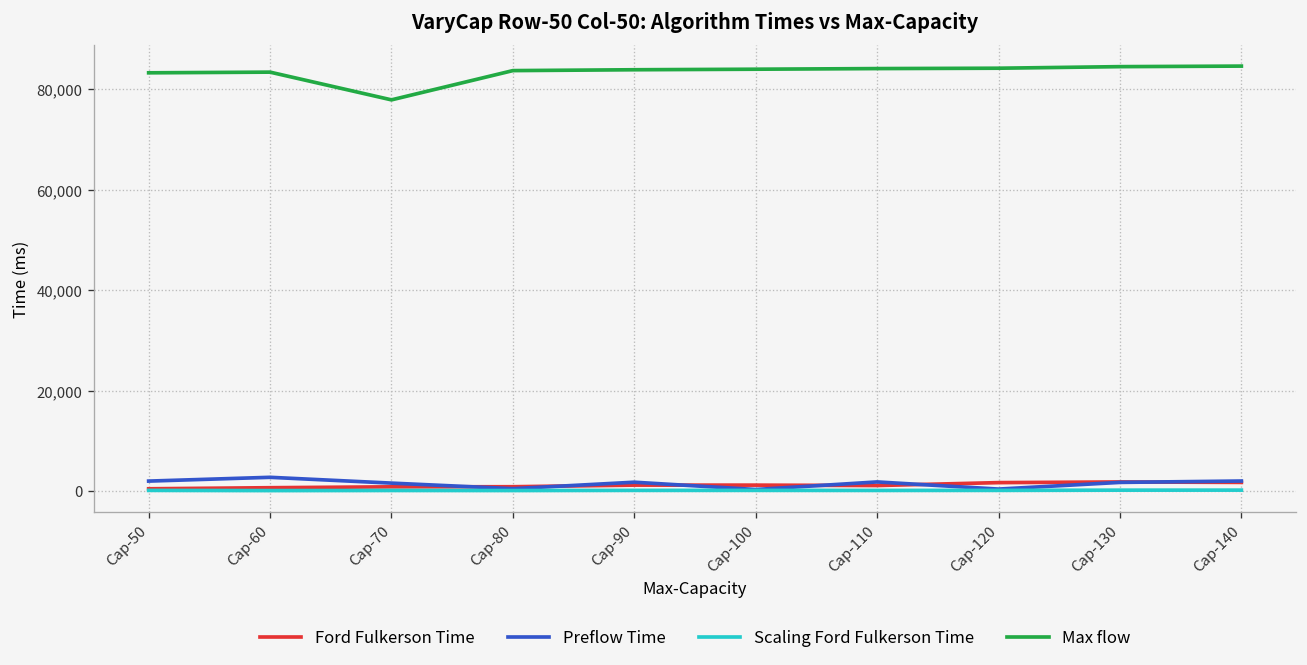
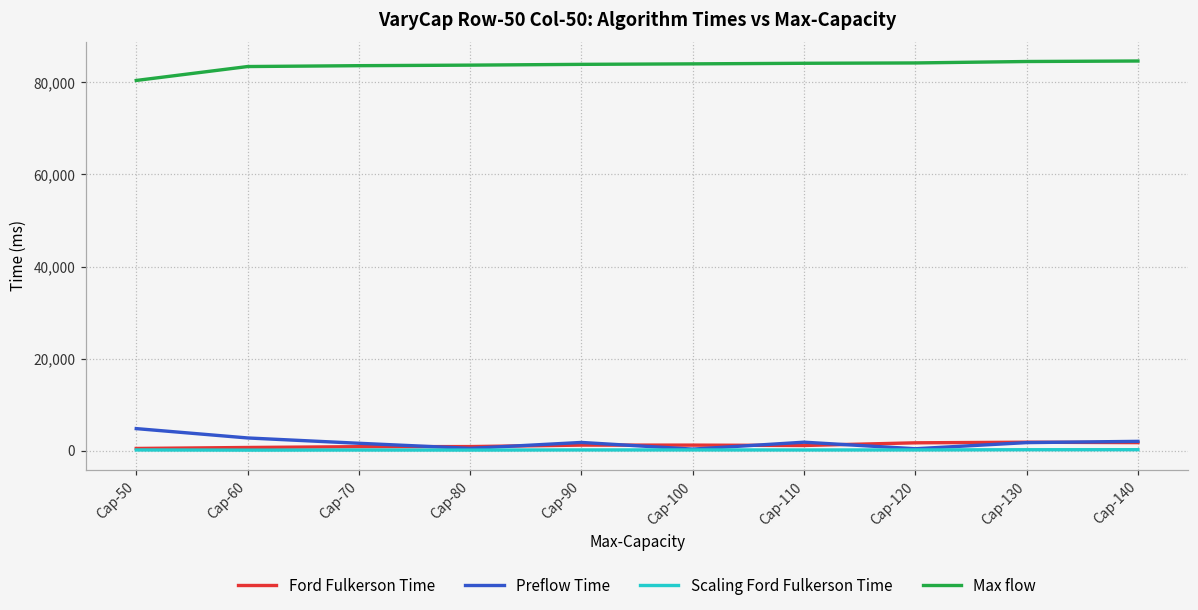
Preflow Time, Cap-50: 2,000 -> 5,000
Max flow, Cap-50: 83,000 -> 80,000
Max flow, Cap-70: 78,000 -> 84,000
